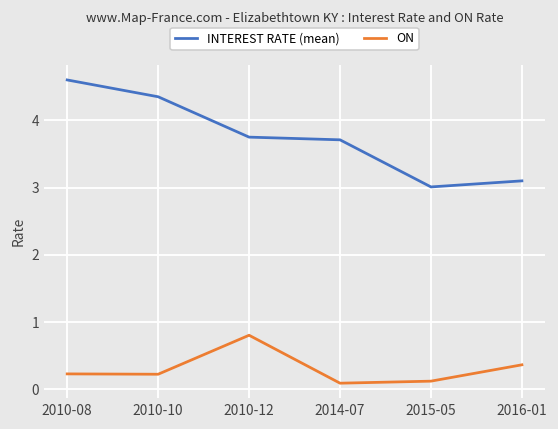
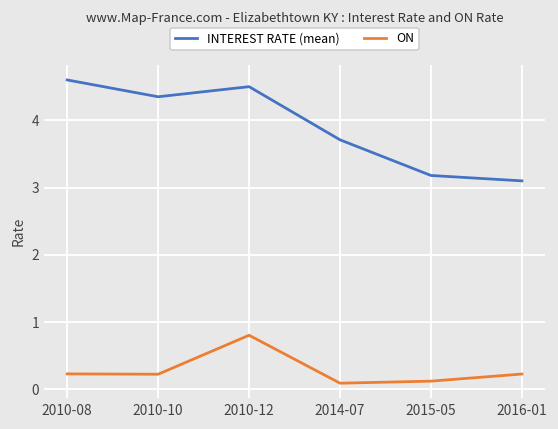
INTEREST RATE (mean), 2010-12: 3.8 -> 4.5
INTEREST RATE (mean), 2015-05: 3.0 -> 3.2
ON, 2016-01: 0.4 -> 0.2
